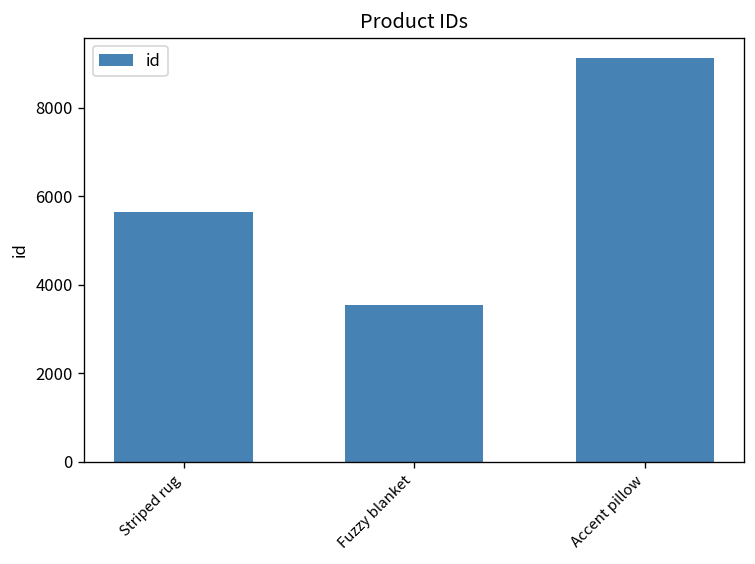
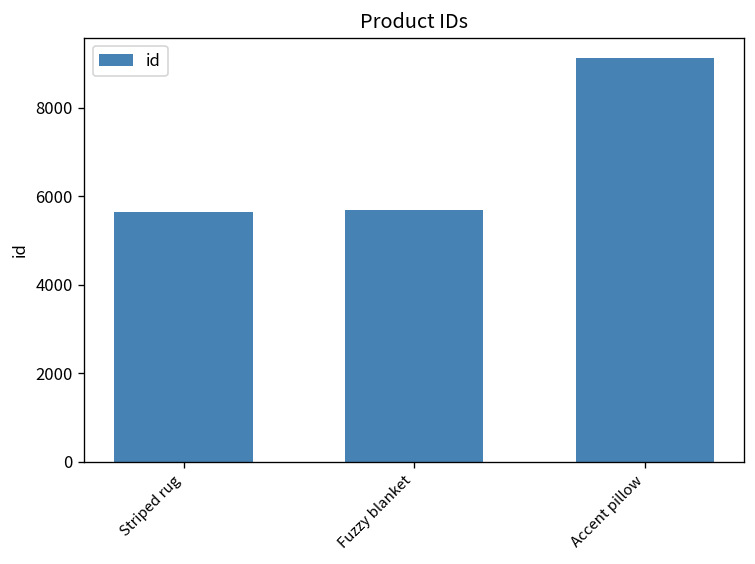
Fuzzy blanket: 3500 -> 5700
